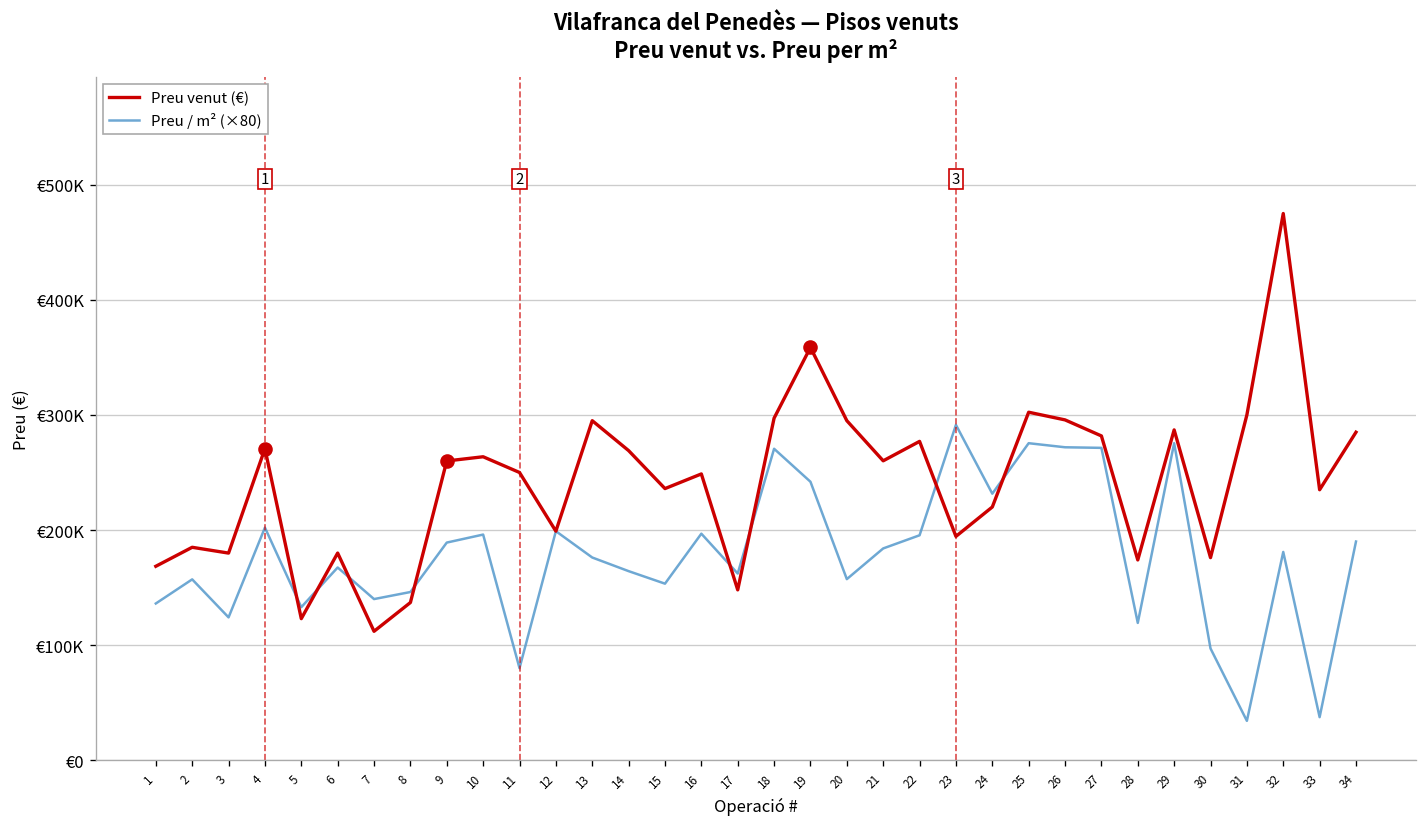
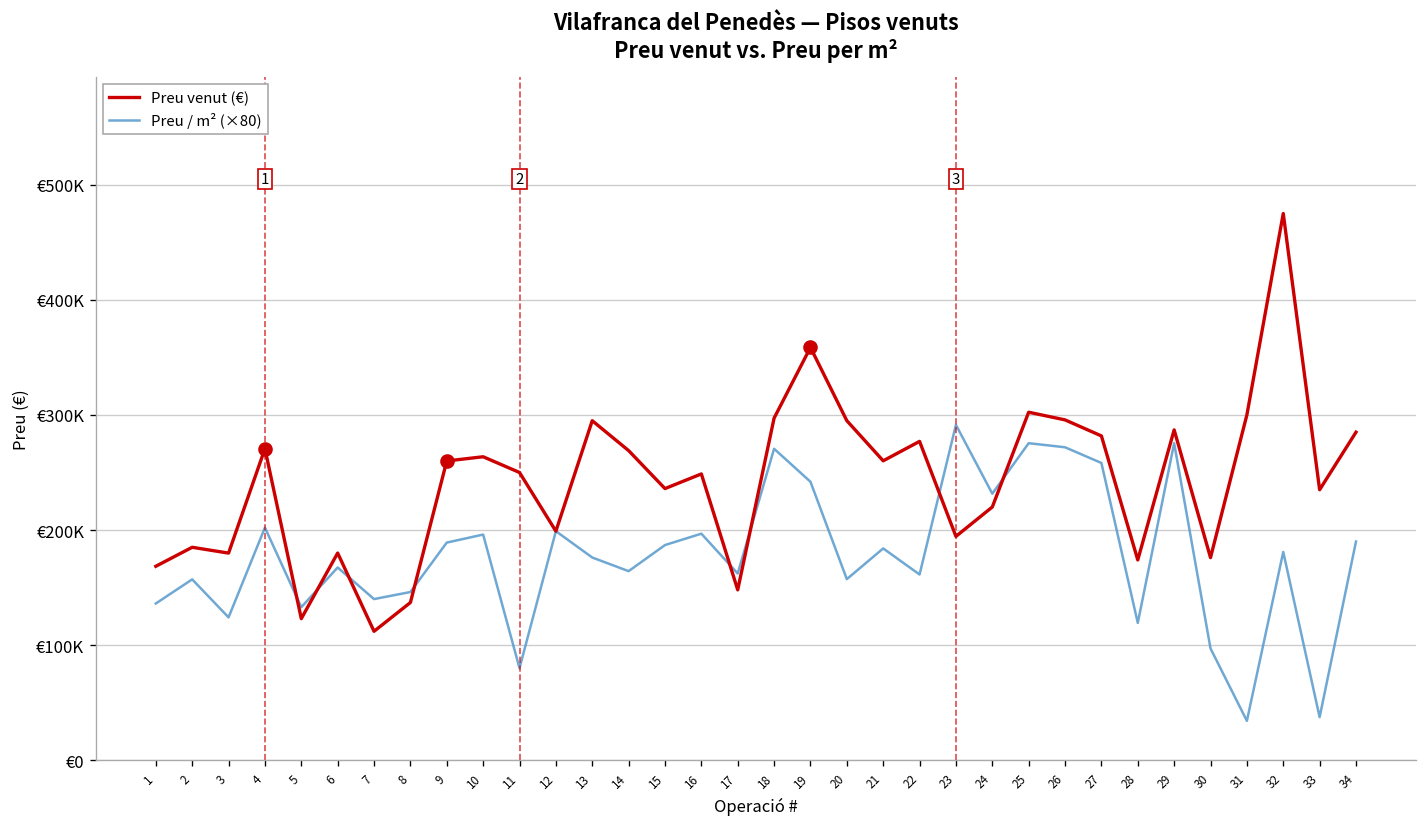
Preu / m² (×80), 15: €150000 -> €190000
Preu / m² (×80), 22: €200000 -> €160000
Preu / m² (×80), 27: €270000 -> €260000
